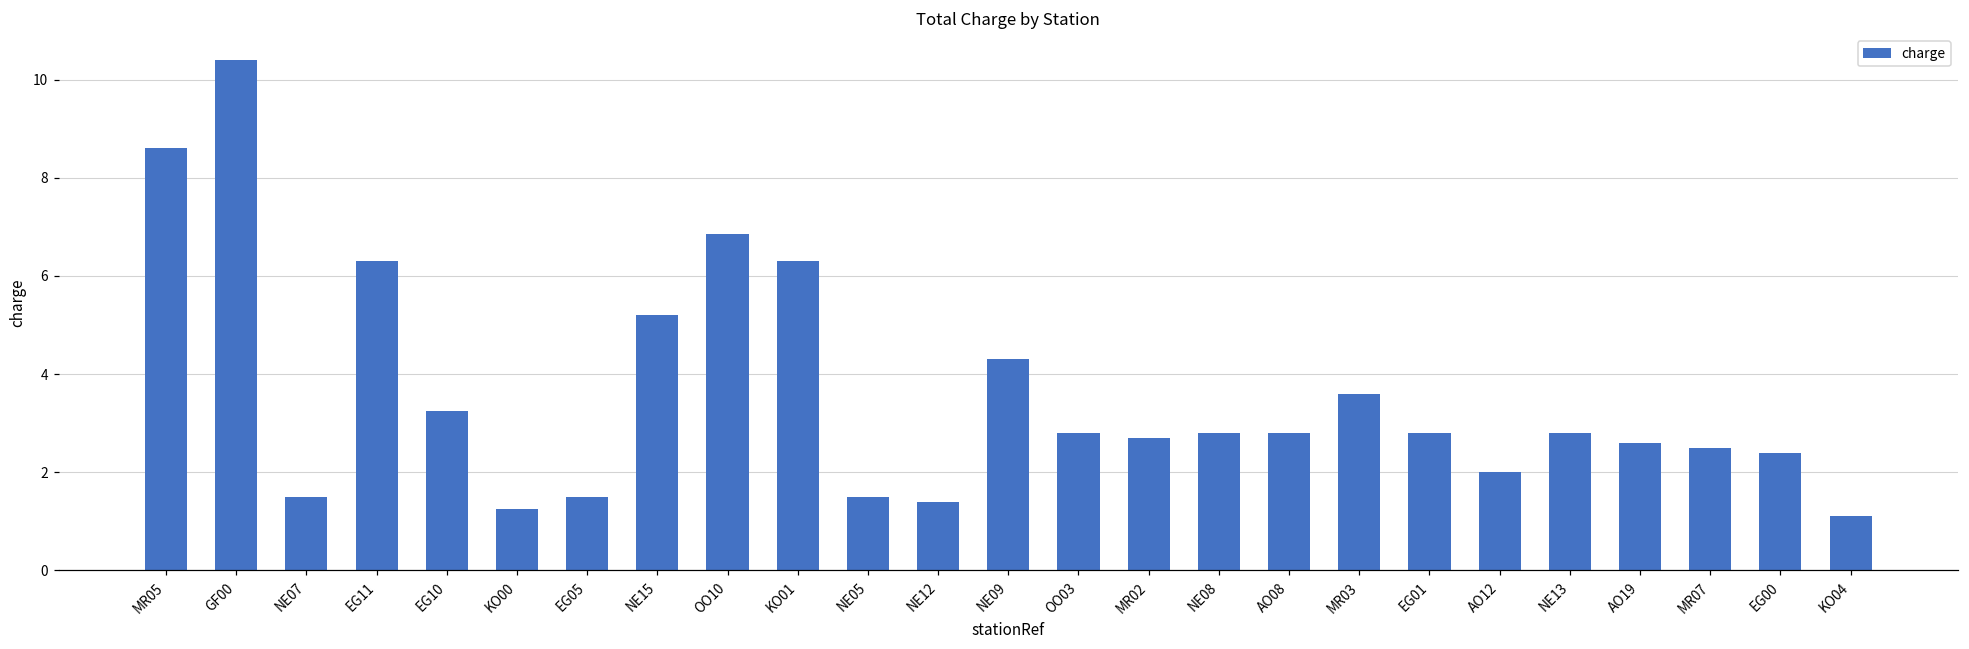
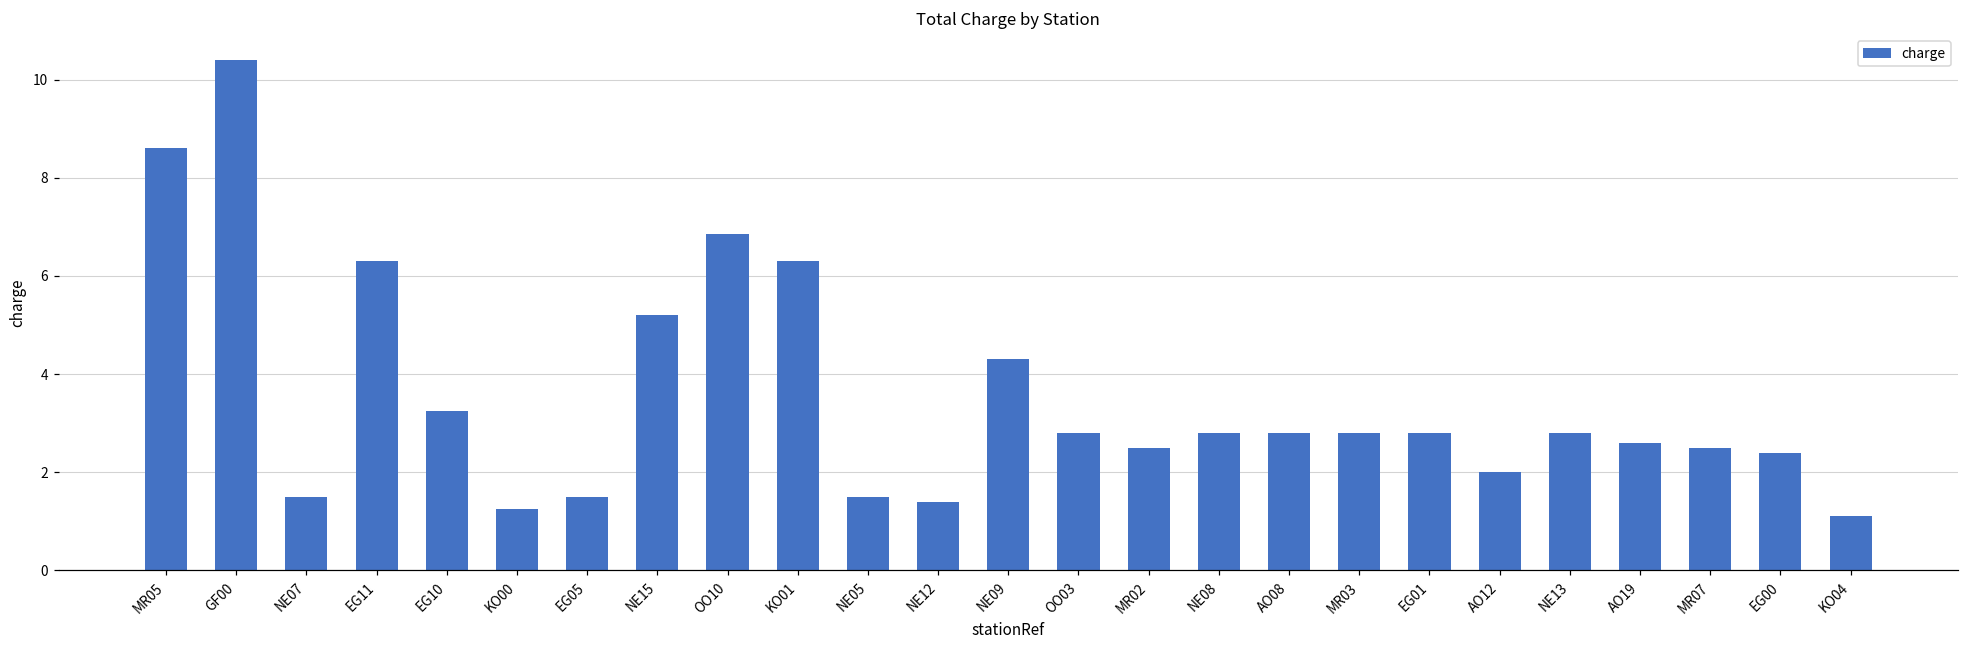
MR02: 2.7 -> 2.5
MR03: 3.6 -> 2.8
